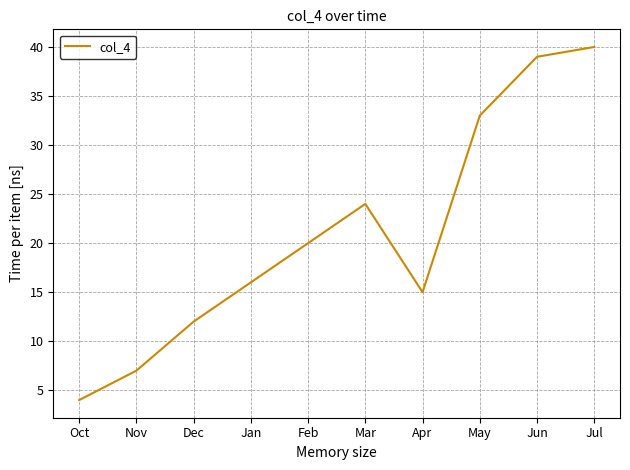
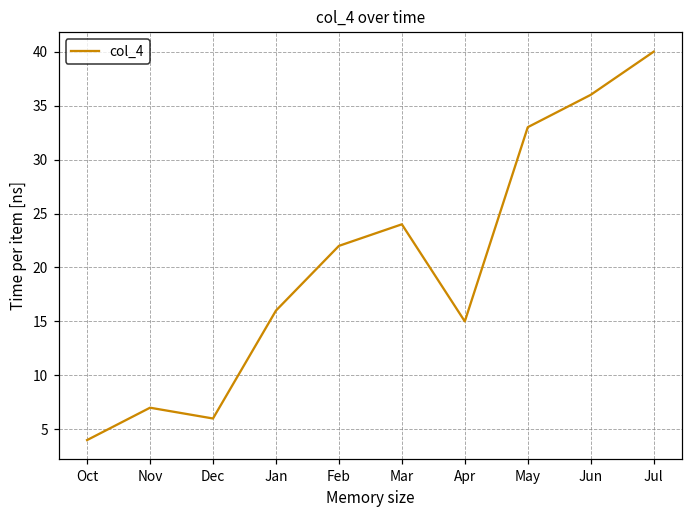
Dec: 12 -> 6
Feb: 20 -> 22
Jun: 39 -> 36
